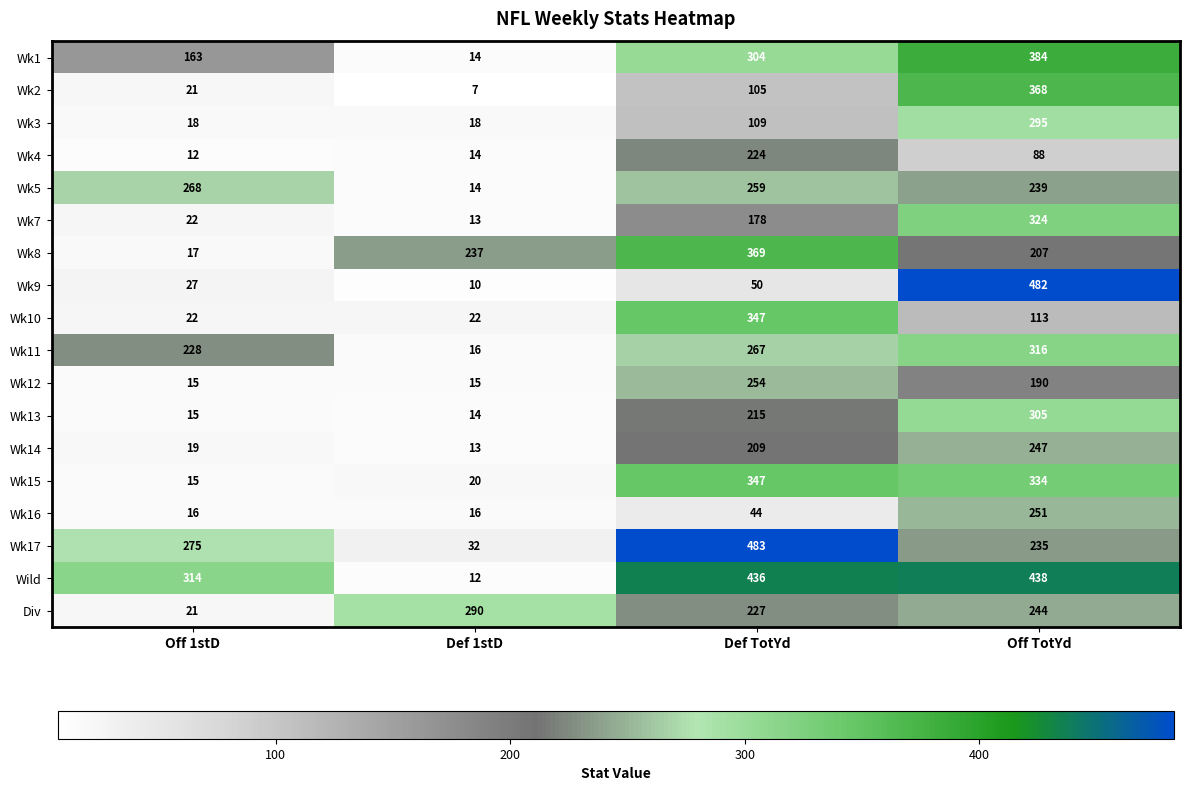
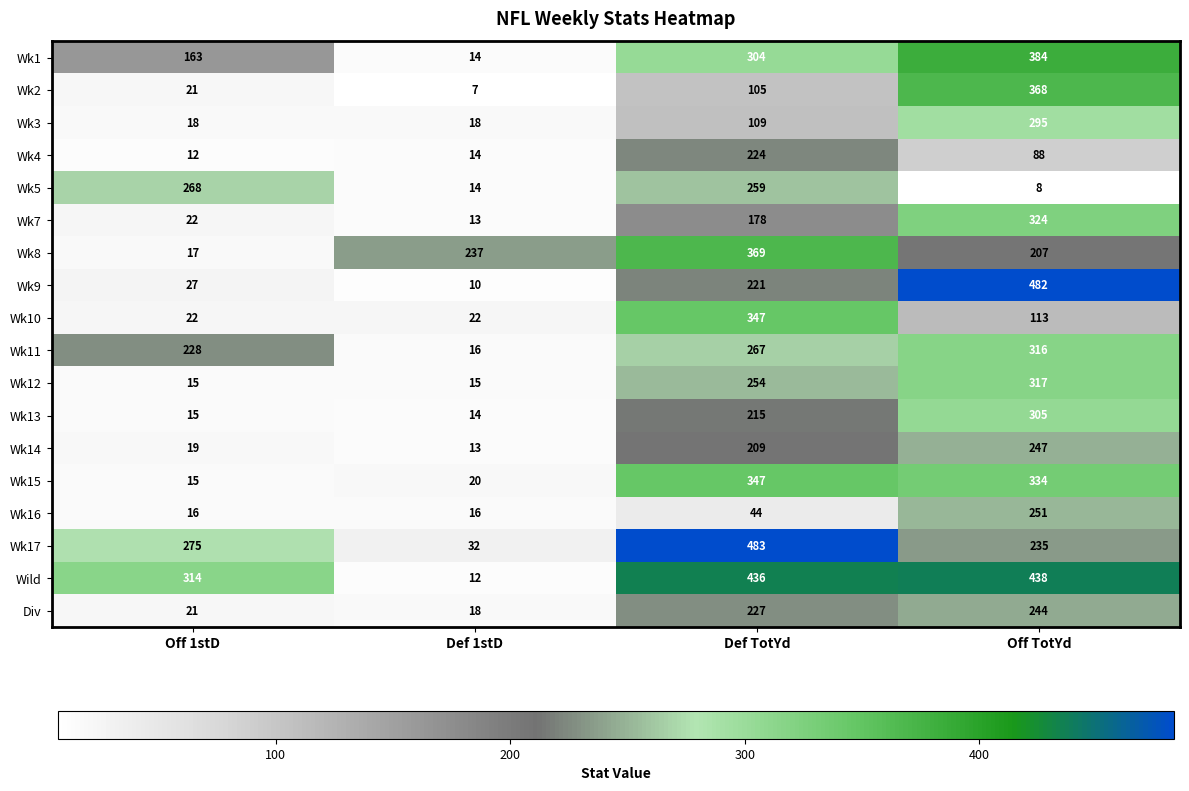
Wk5, Off TotYd: 239 -> 8
Wk9, Def TotYd: 50 -> 221
Wk12, Off TotYd: 190 -> 317
Div, Def 1stD: 290 -> 18
